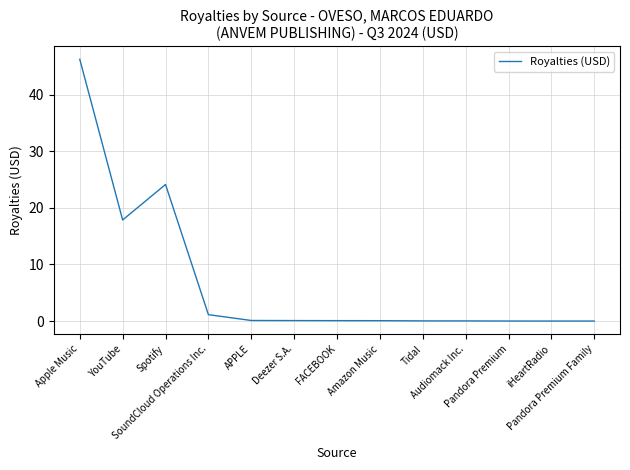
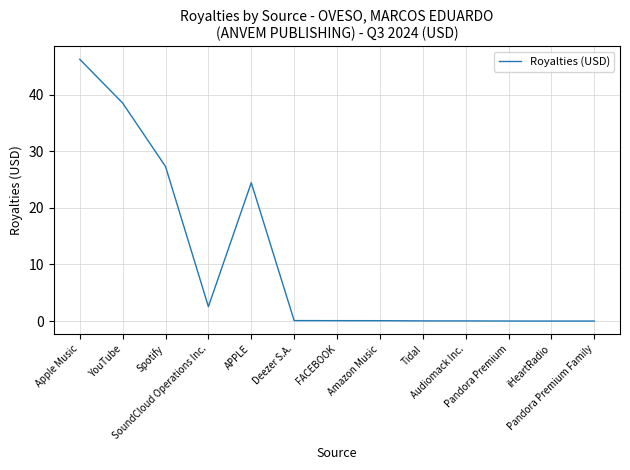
YouTube: 18 -> 39
Spotify: 24 -> 27
SoundCloud Operations Inc.: 1 -> 3
APPLE: 0 -> 24
